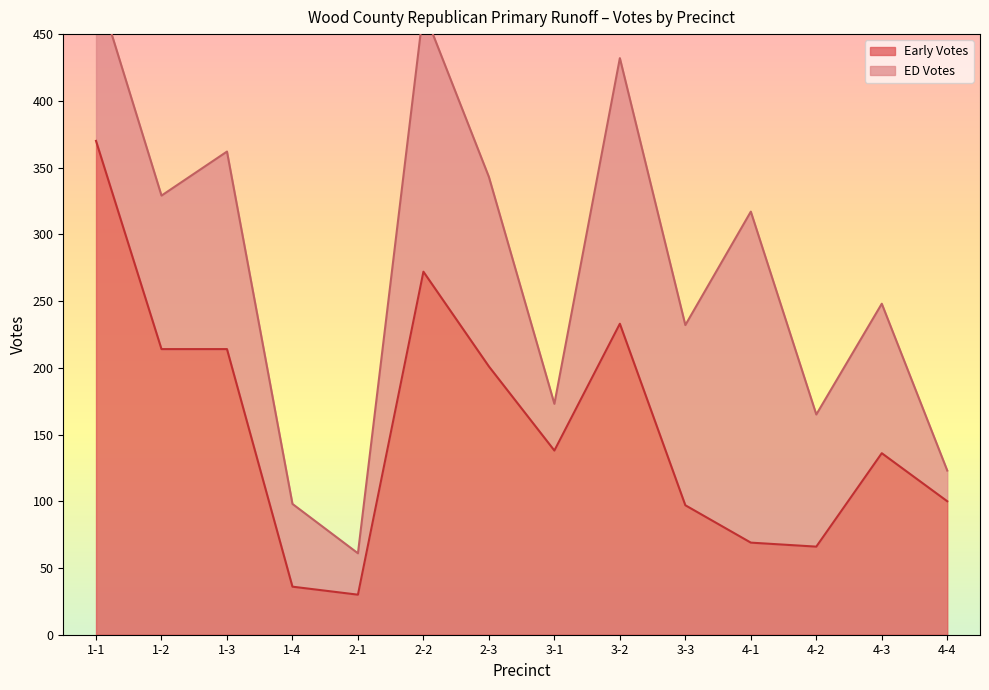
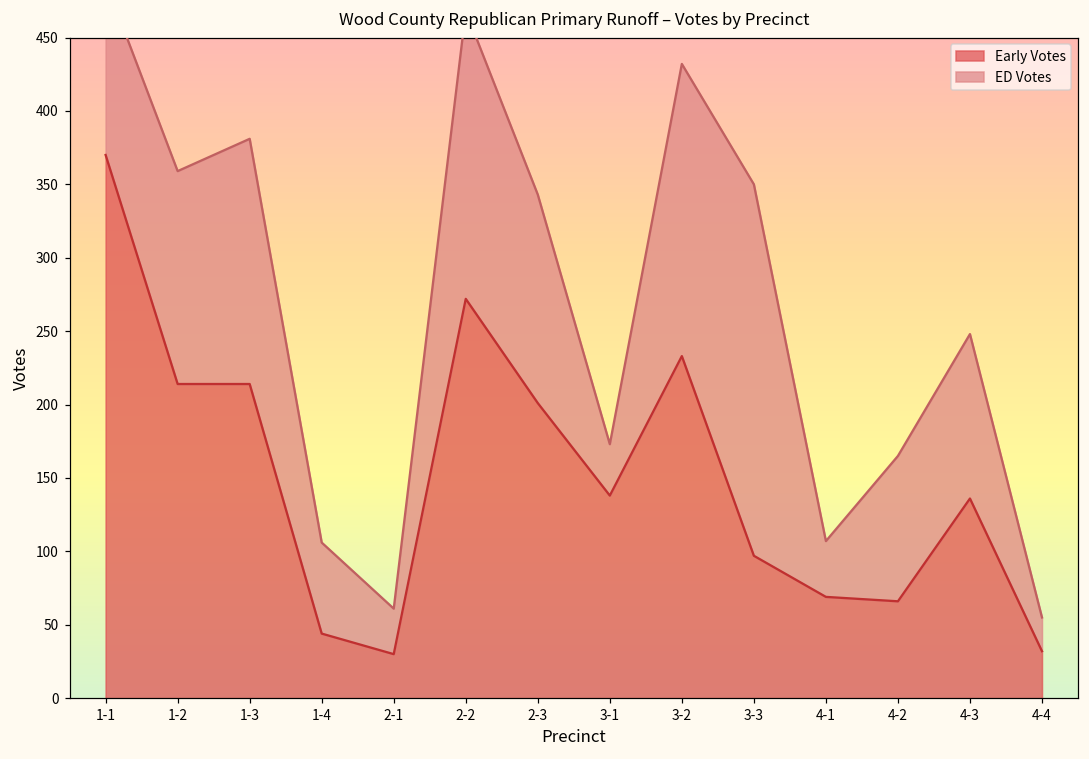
ED Votes, 1-2: 115 -> 145
ED Votes, 1-3: 148 -> 167
Early Votes, 1-4: 36 -> 44
ED Votes, 3-3: 135 -> 253
ED Votes, 4-1: 248 -> 38
Early Votes, 4-4: 100 -> 32
